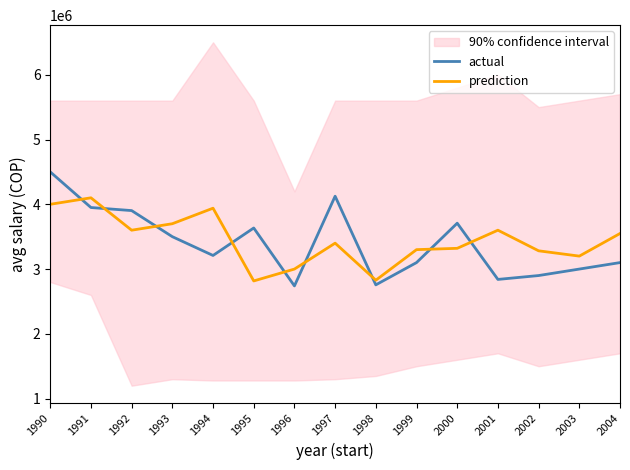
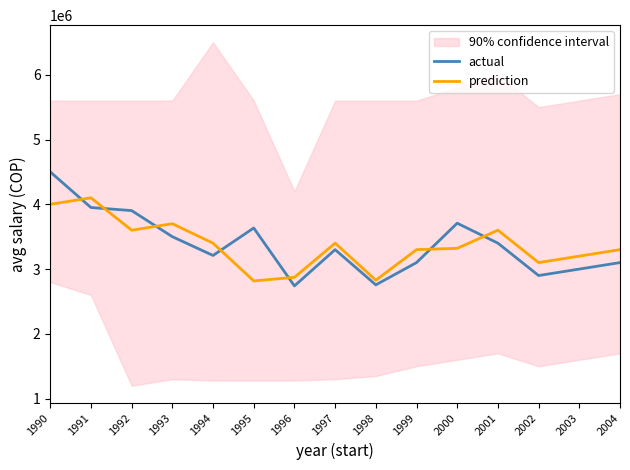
prediction, 1994: 3900000 -> 3400000
prediction, 1996: 3000000 -> 2900000
actual, 1997: 4100000 -> 3300000
actual, 2001: 2800000 -> 3400000
prediction, 2002: 3300000 -> 3100000
prediction, 2004: 3500000 -> 3300000
